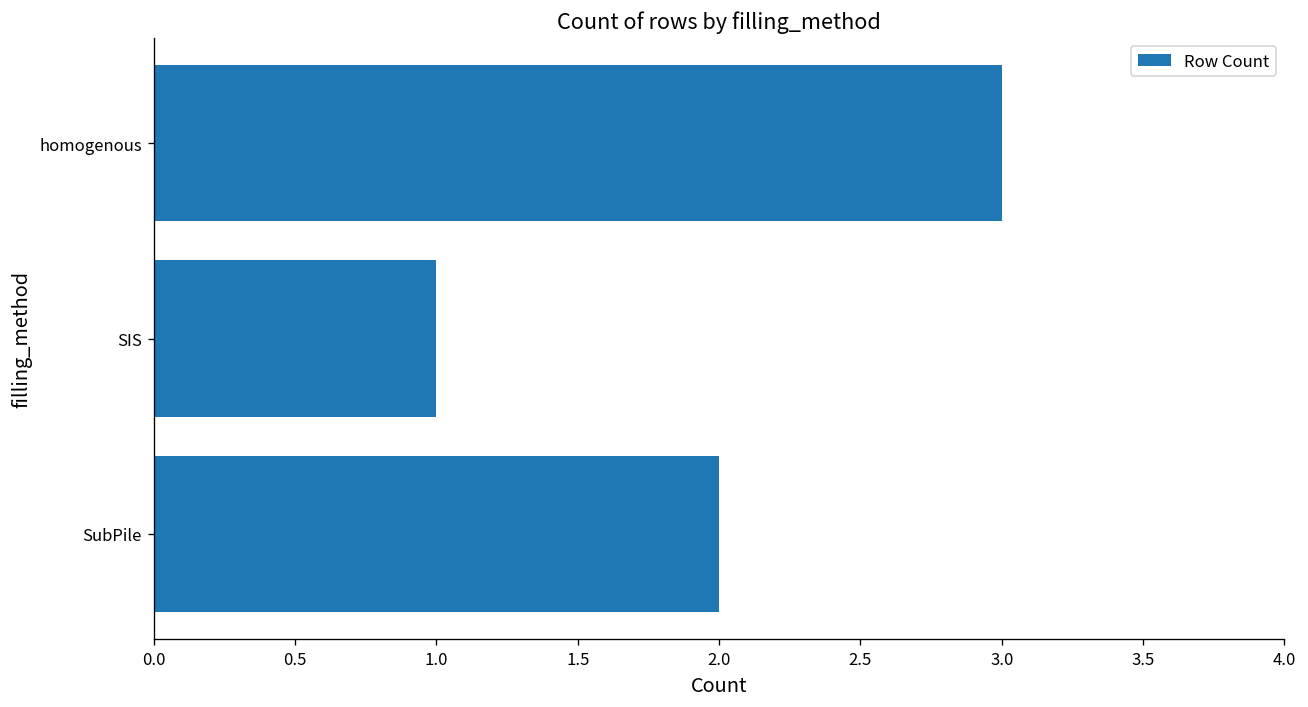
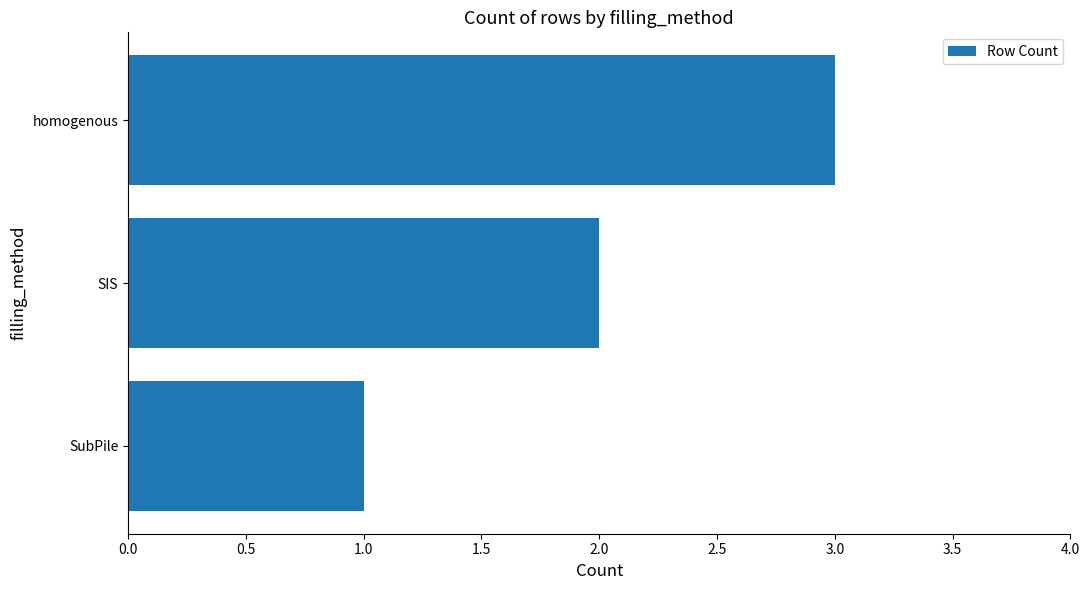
SIS: 1 -> 2
SubPile: 2 -> 1
